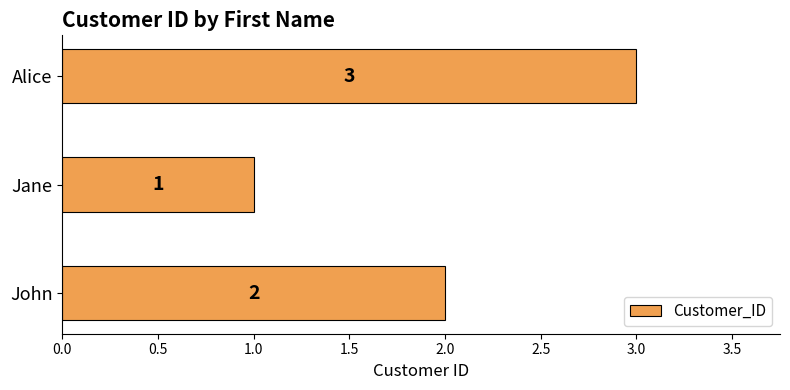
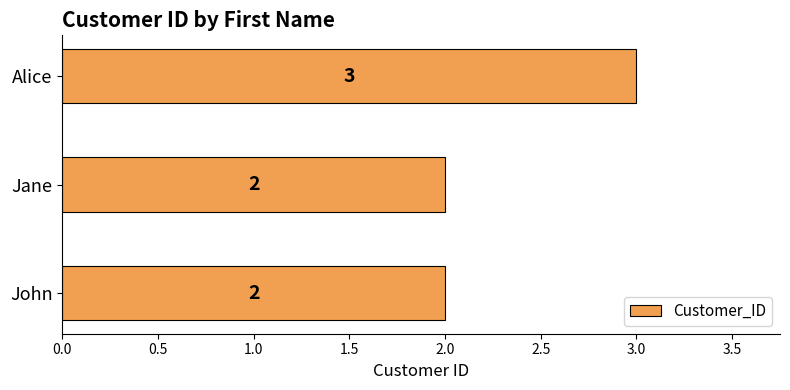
Jane: 1 -> 2
